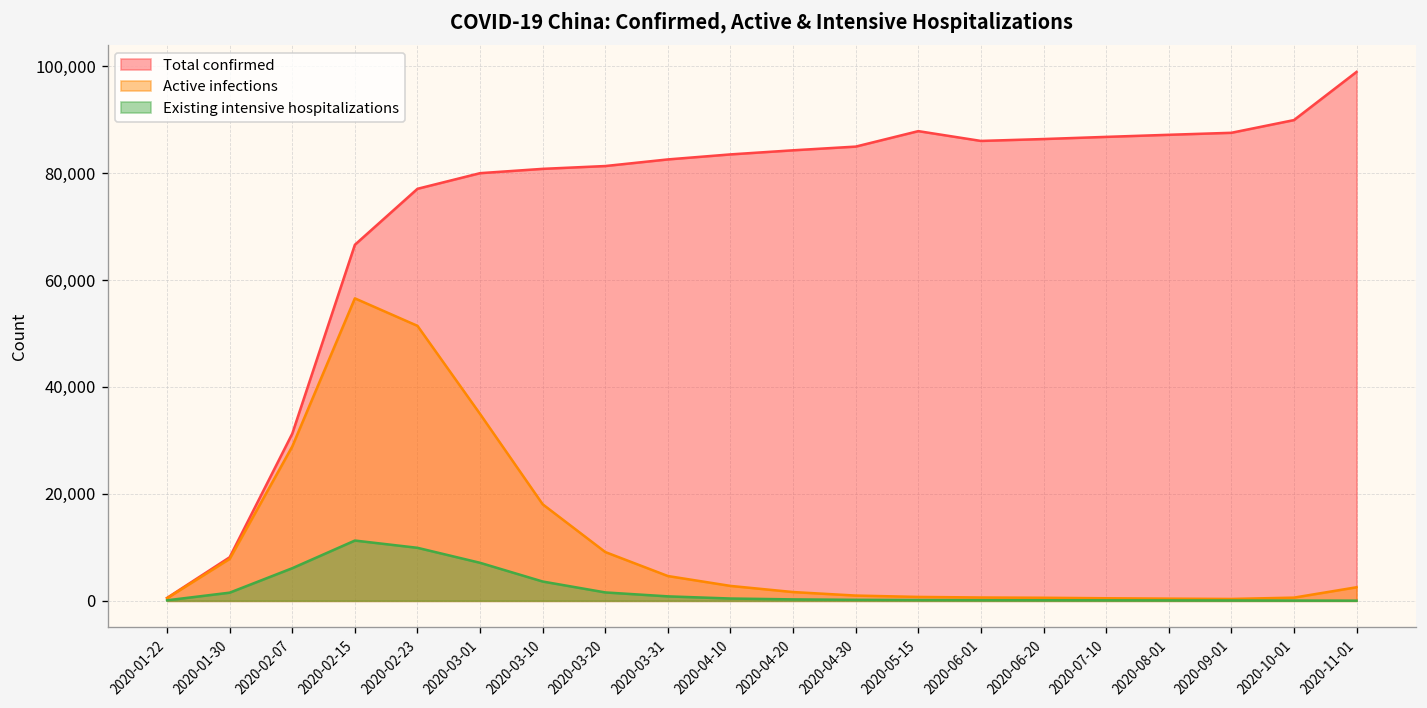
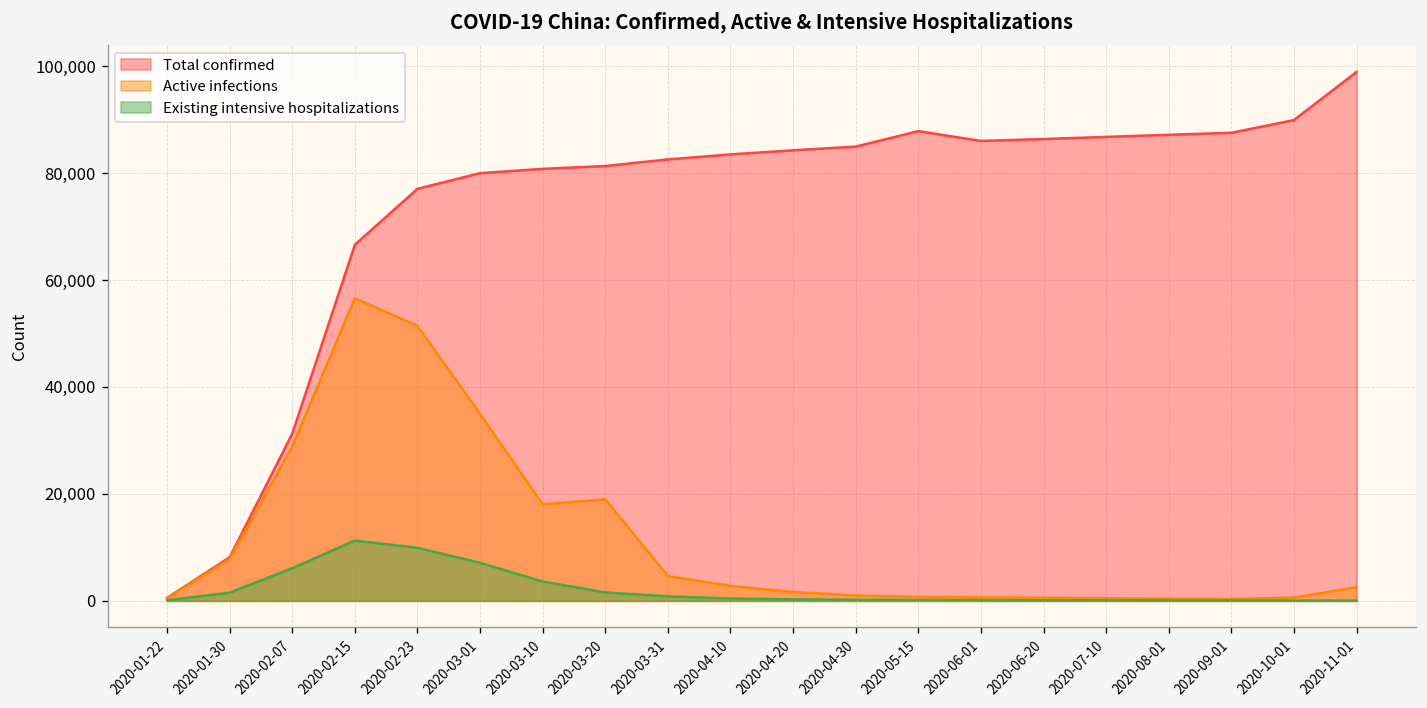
Active infections, 2020-03-20: 9,000 -> 19,000
